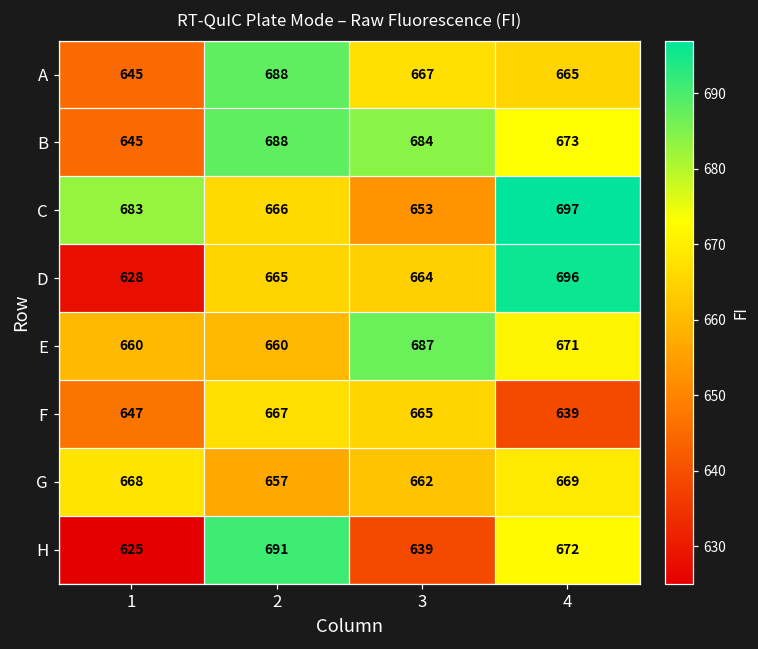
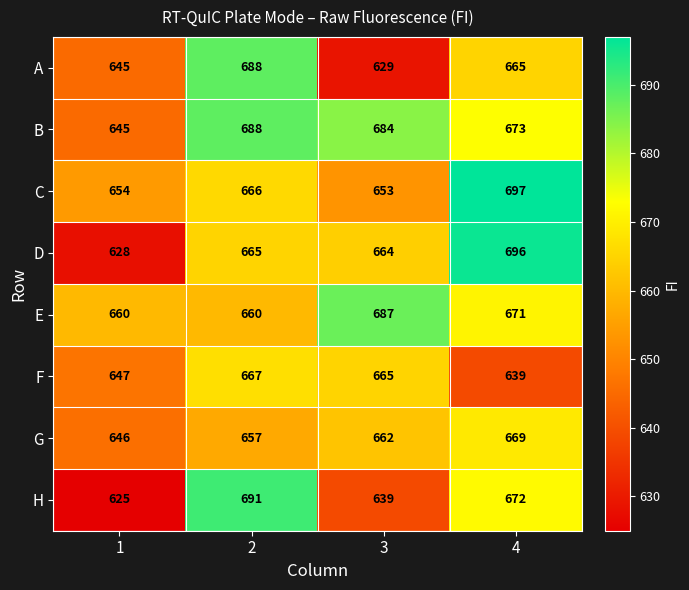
A, 3: 667 -> 629
C, 1: 683 -> 654
G, 1: 668 -> 646
